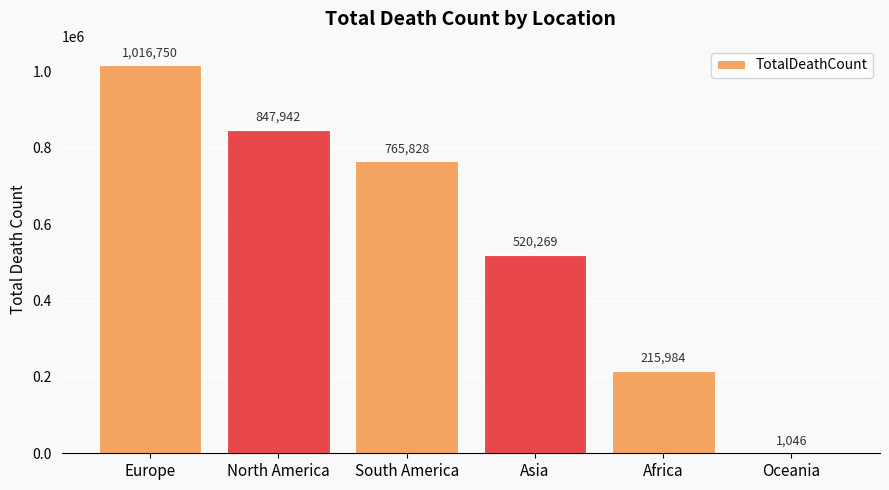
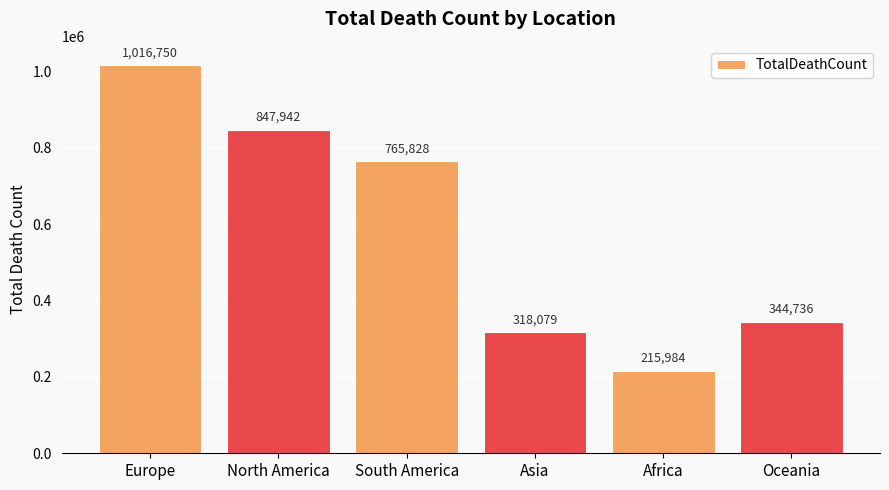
Asia: 520,269 -> 318,079
Oceania: 1,046 -> 344,736
